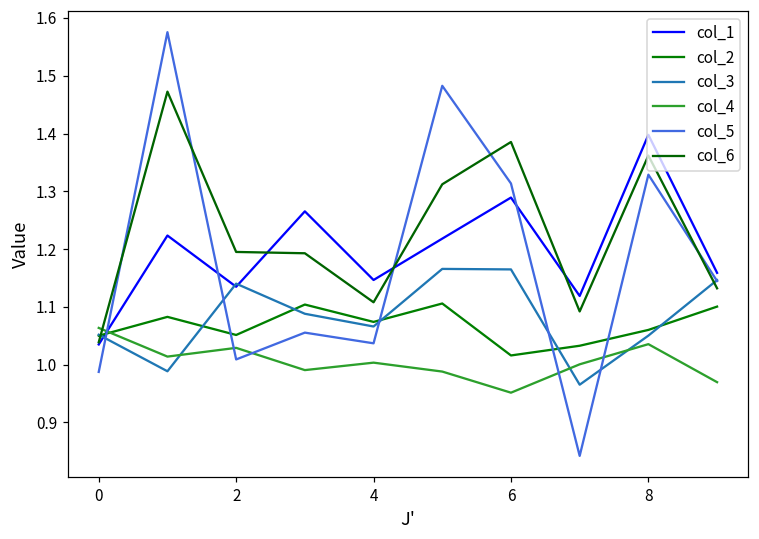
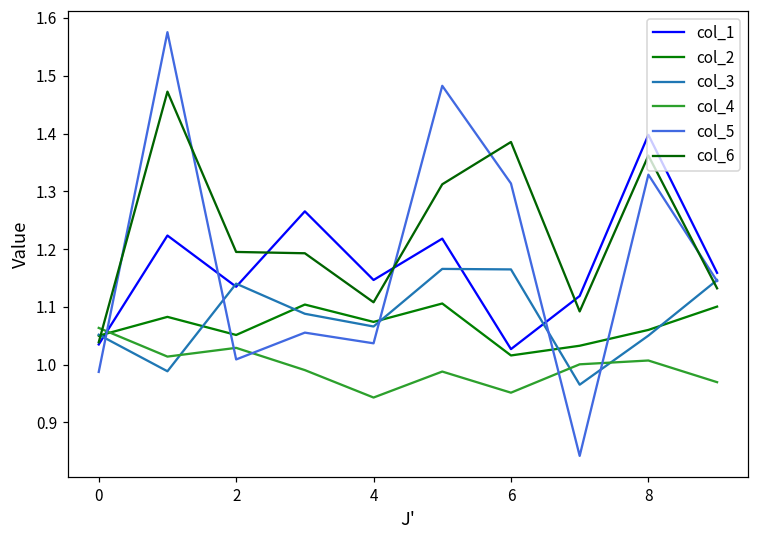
col_4, 4: 1.00 -> 0.94
col_1, 6: 1.29 -> 1.03
col_4, 8: 1.04 -> 1.01
